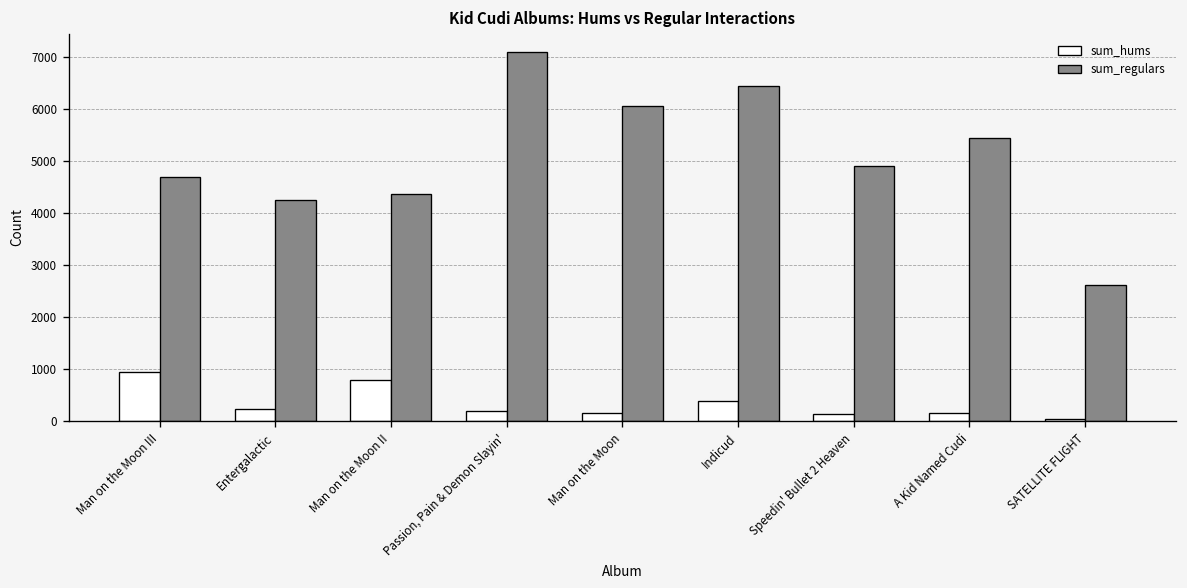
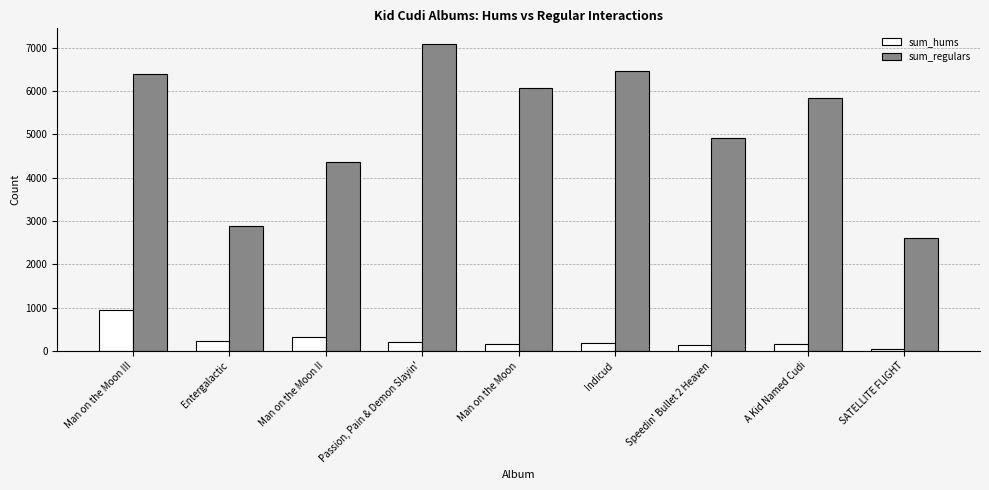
sum_regulars, Man on the Moon III: 4700 -> 6400
sum_regulars, Entergalactic: 4300 -> 2900
sum_hums, Man on the Moon II: 800 -> 300
sum_hums, Indicud: 400 -> 200
sum_regulars, A Kid Named Cudi: 5400 -> 5800
